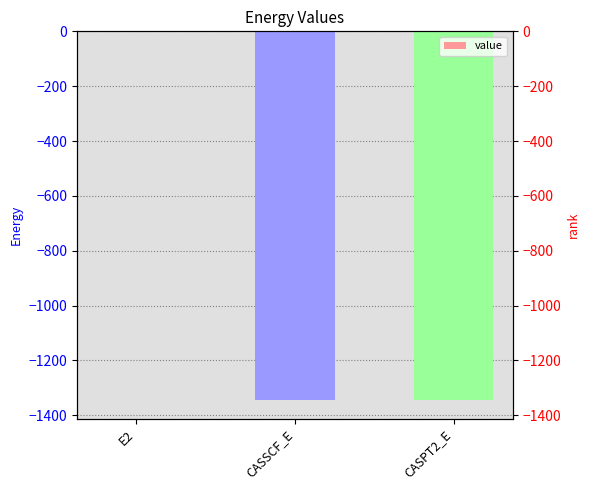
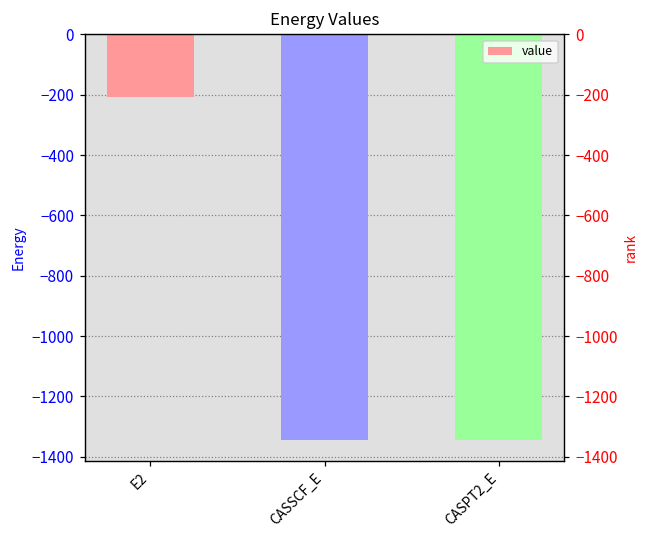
E2: 0 -> -210
